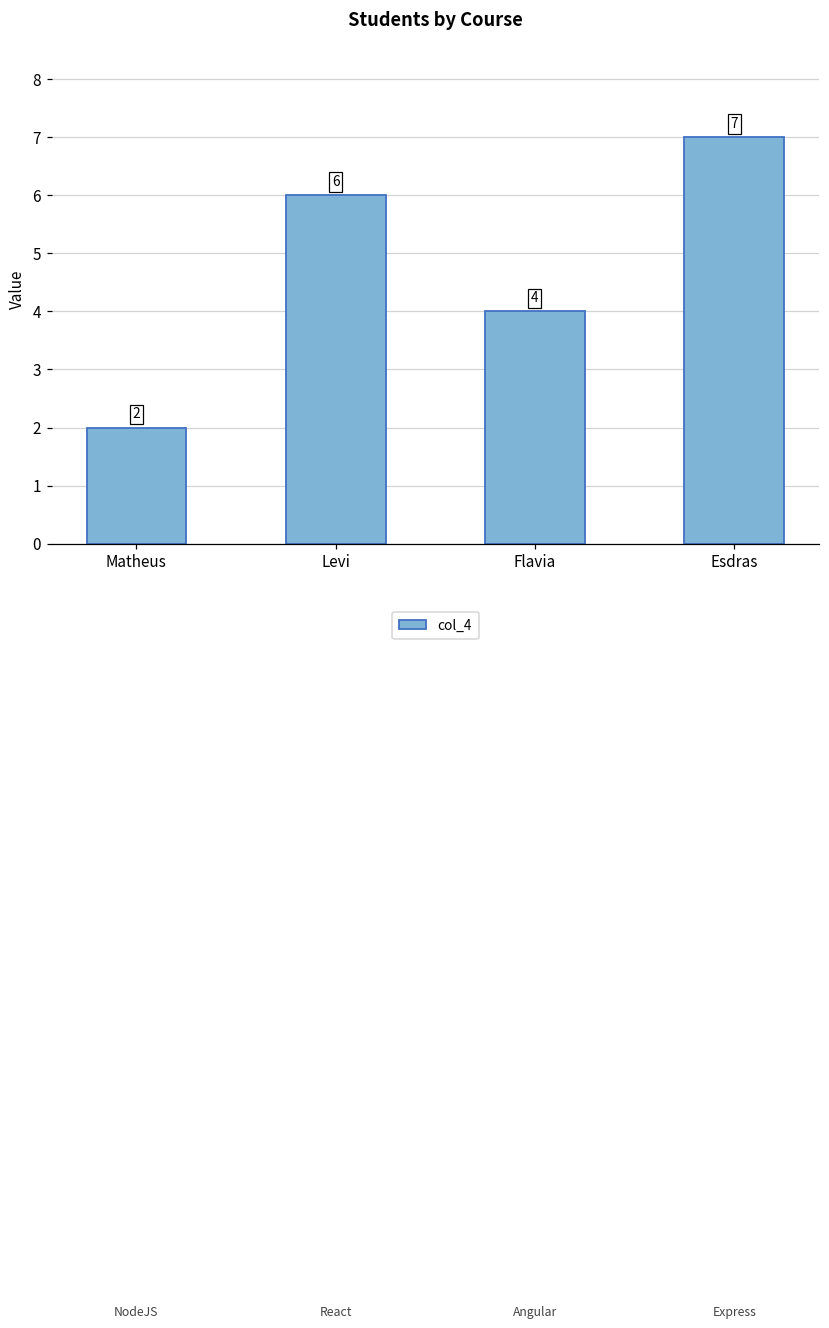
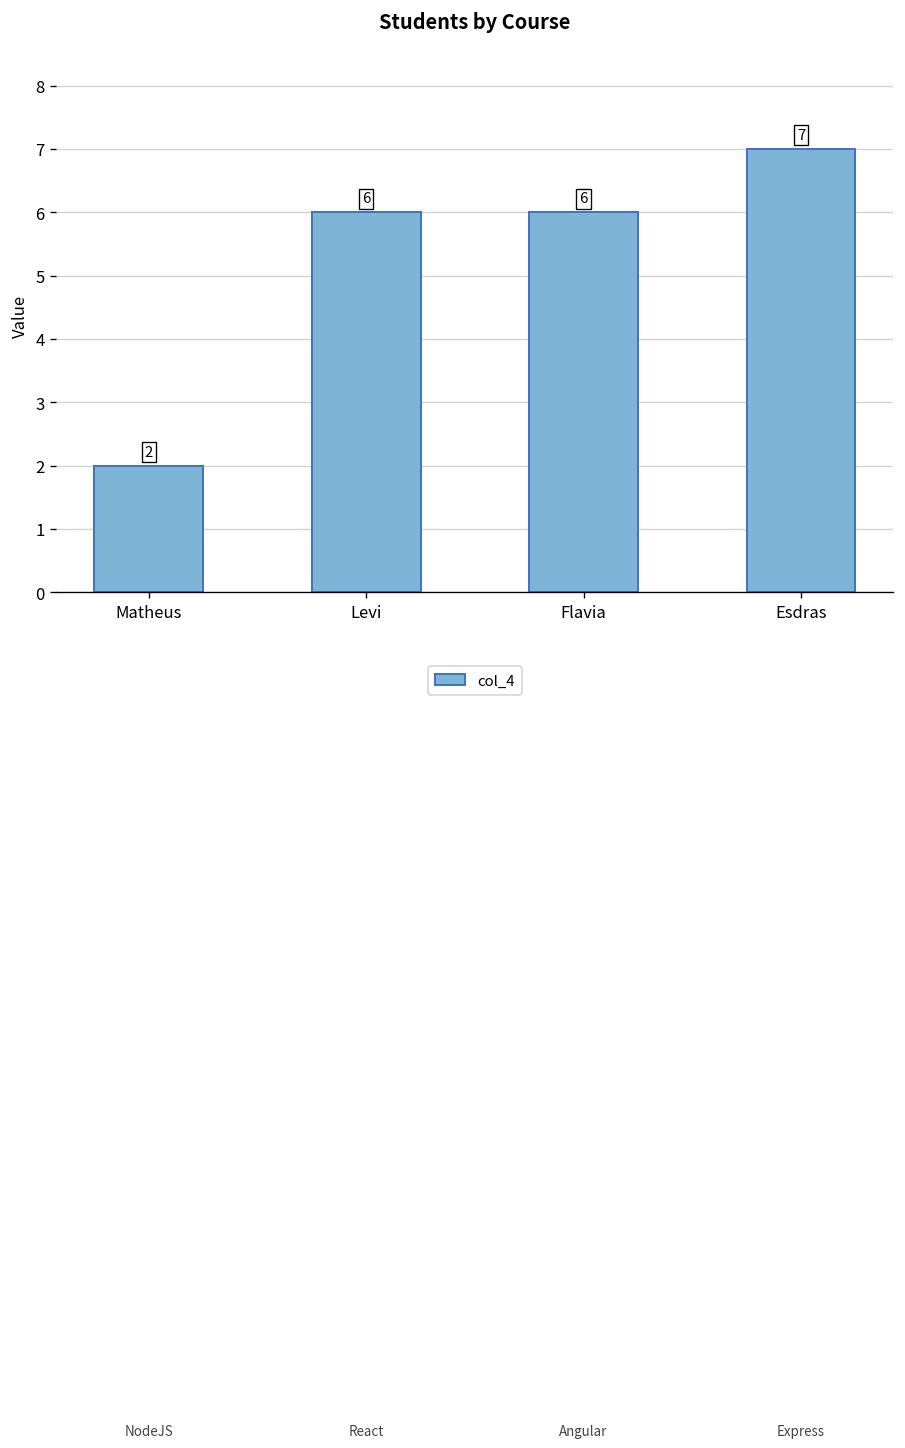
Flavia: 4 -> 6
